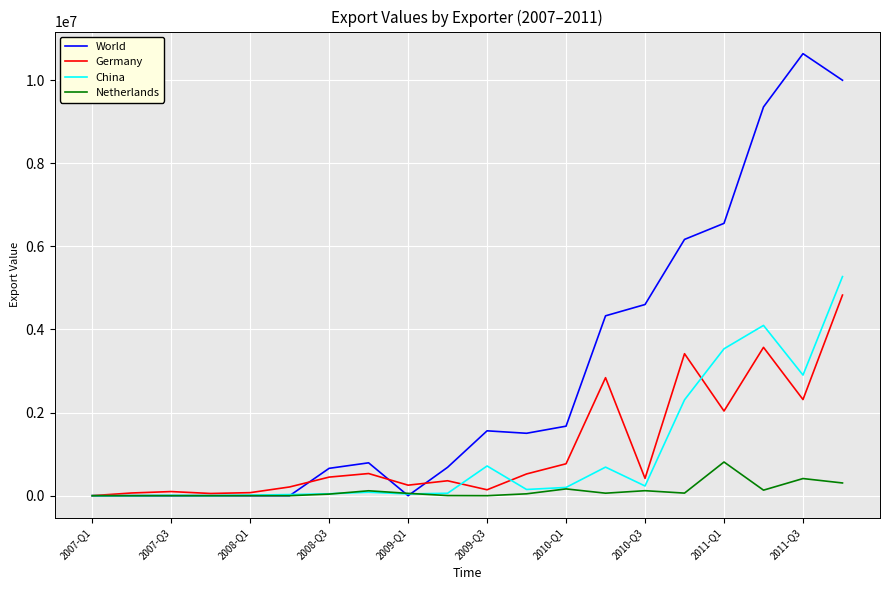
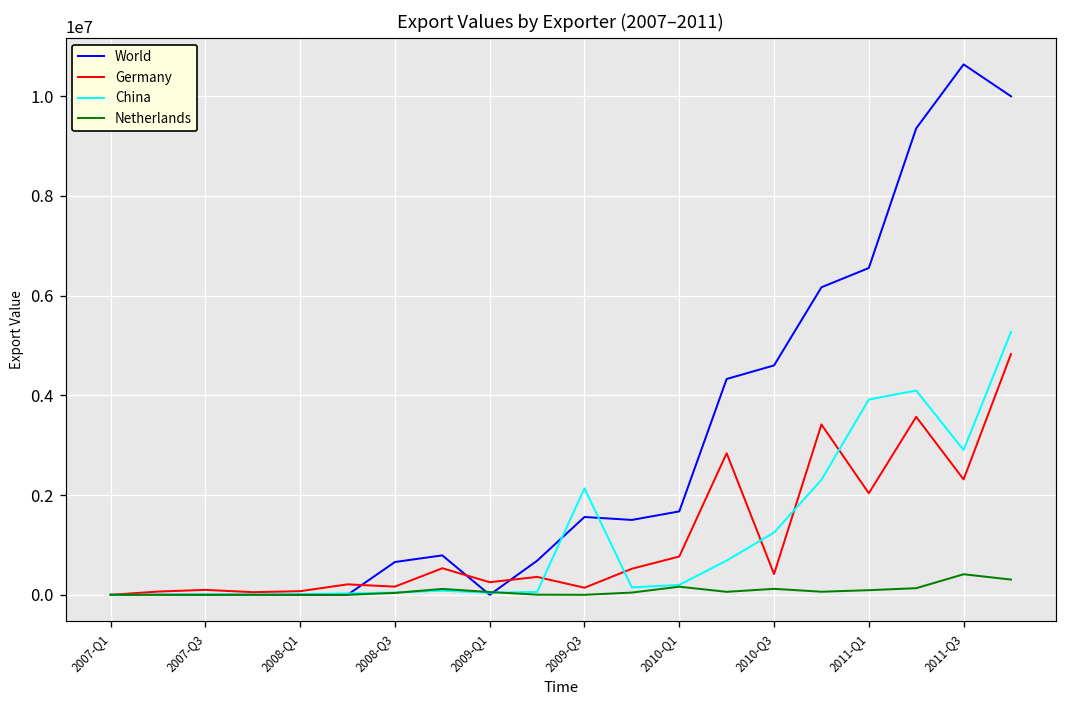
Germany, 2008-Q3: 400000 -> 200000
China, 2009-Q3: 700000 -> 2100000
China, 2010-Q3: 200000 -> 1200000
China, 2011-Q1: 3500000 -> 3900000
Netherlands, 2011-Q1: 800000 -> 100000
